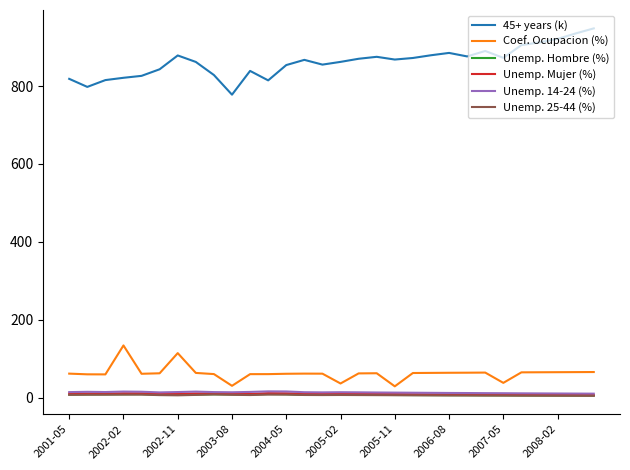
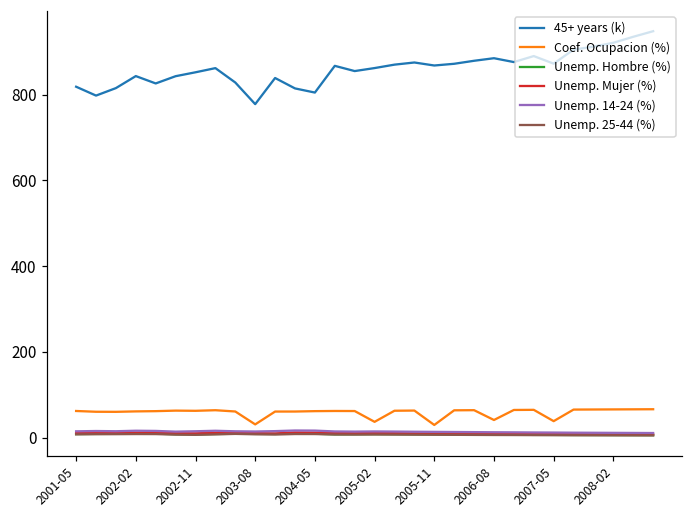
45+ years (k), 2002-02: 820 -> 840
Coef. Ocupacion (%), 2002-02: 130 -> 60
45+ years (k), 2002-11: 880 -> 850
Coef. Ocupacion (%), 2002-11: 110 -> 60
45+ years (k), 2004-05: 850 -> 800
Coef. Ocupacion (%), 2006-08: 60 -> 40
